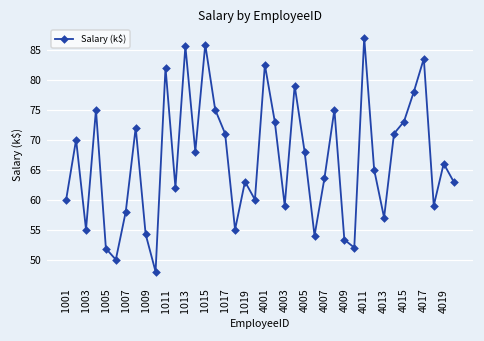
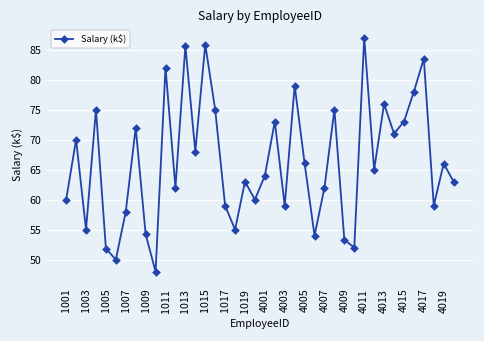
1017: 71 -> 59
4001: 82 -> 64
4005: 68 -> 66
4007: 64 -> 62
4013: 57 -> 76
